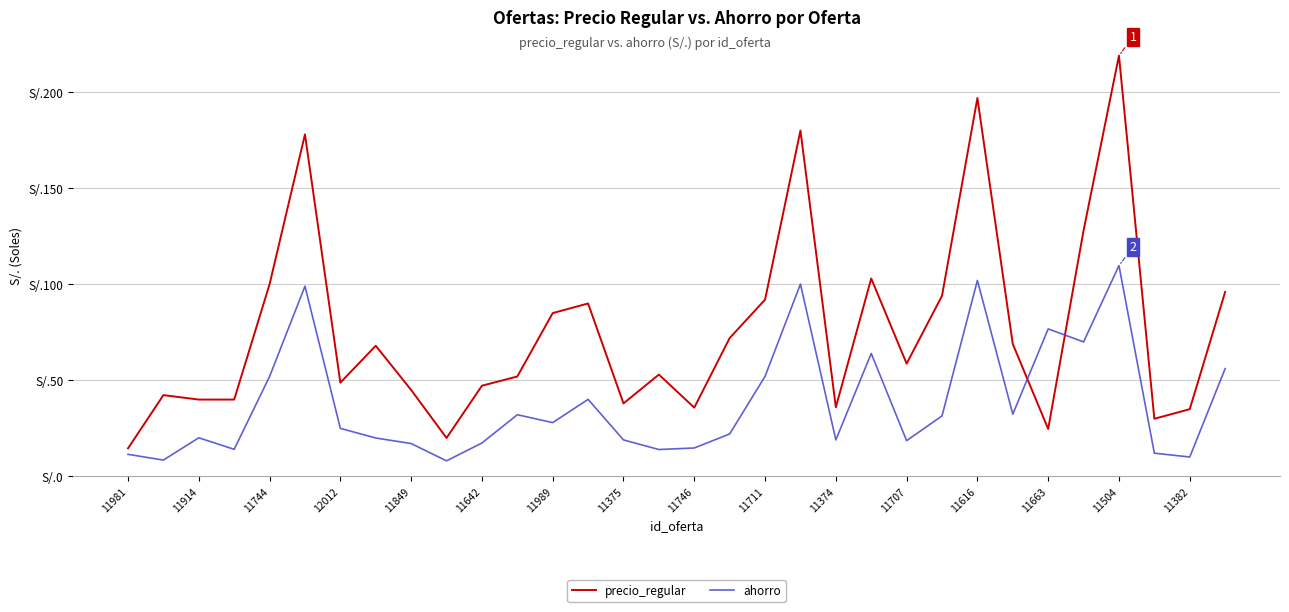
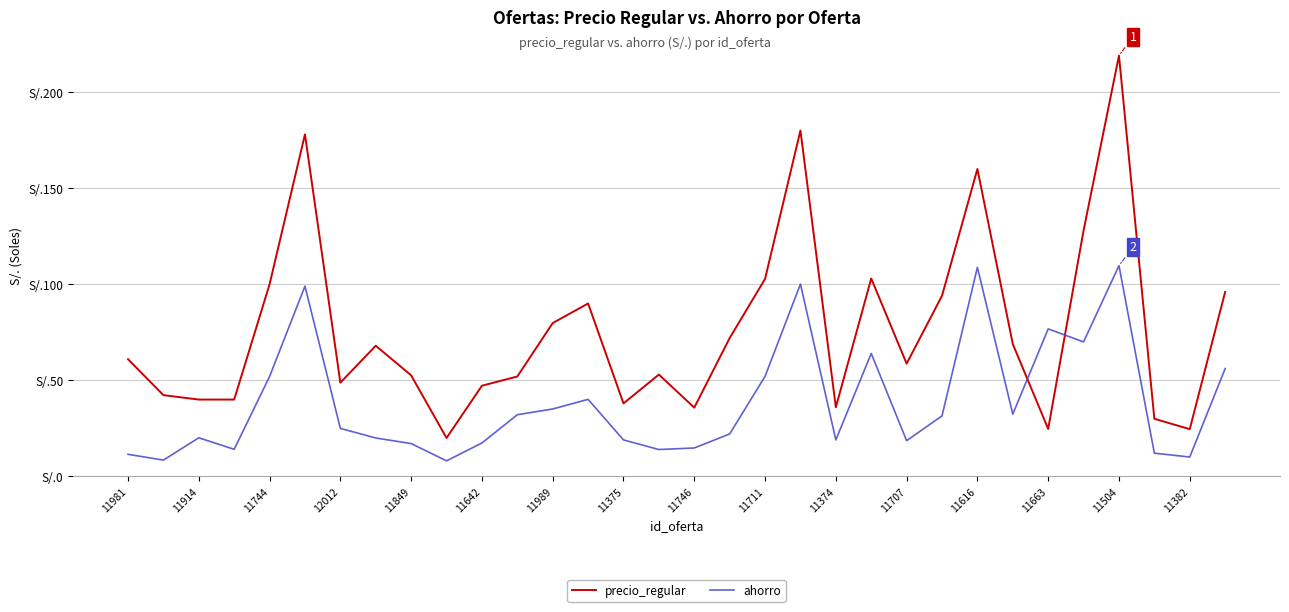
precio_regular, 11981: S/.15 -> S/.61
precio_regular, 11849: S/.45 -> S/.53
precio_regular, 11989: S/.85 -> S/.80
ahorro, 11989: S/.28 -> S/.35
precio_regular, 11711: S/.92 -> S/.103
precio_regular, 11616: S/.197 -> S/.160
ahorro, 11616: S/.102 -> S/.109
precio_regular, 11382: S/.35 -> S/.25
